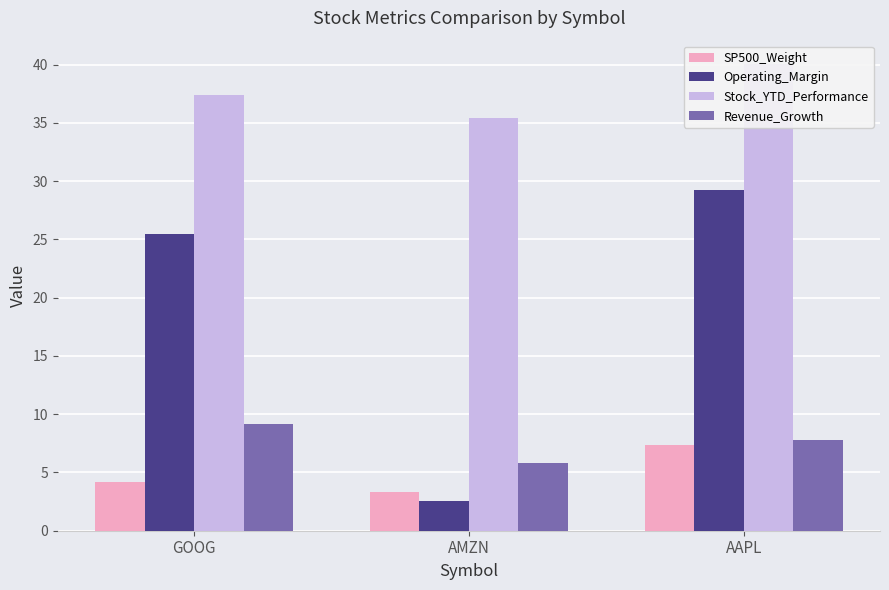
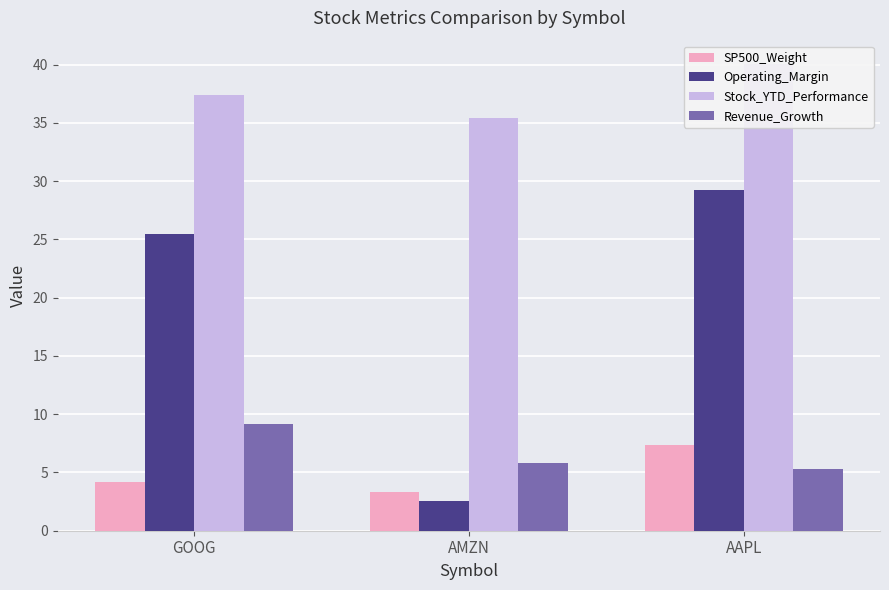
Revenue_Growth, AAPL: 7.8 -> 5.3
